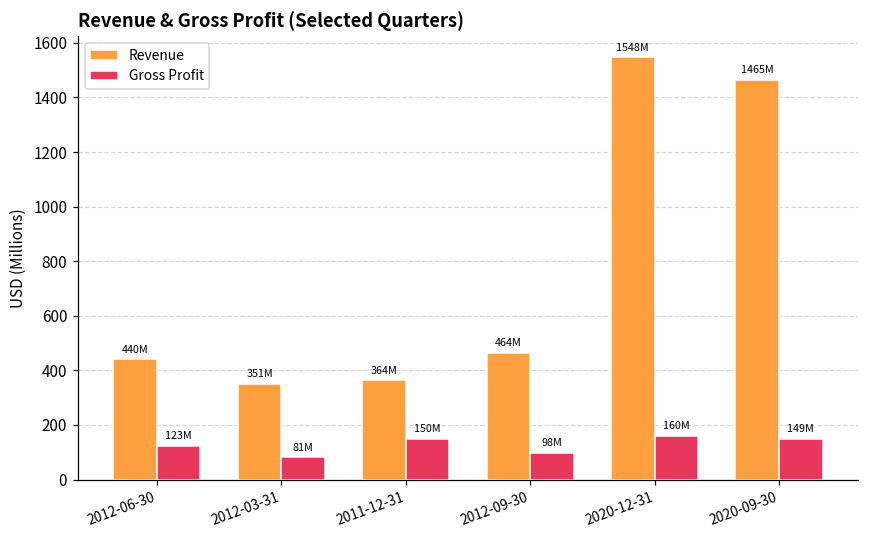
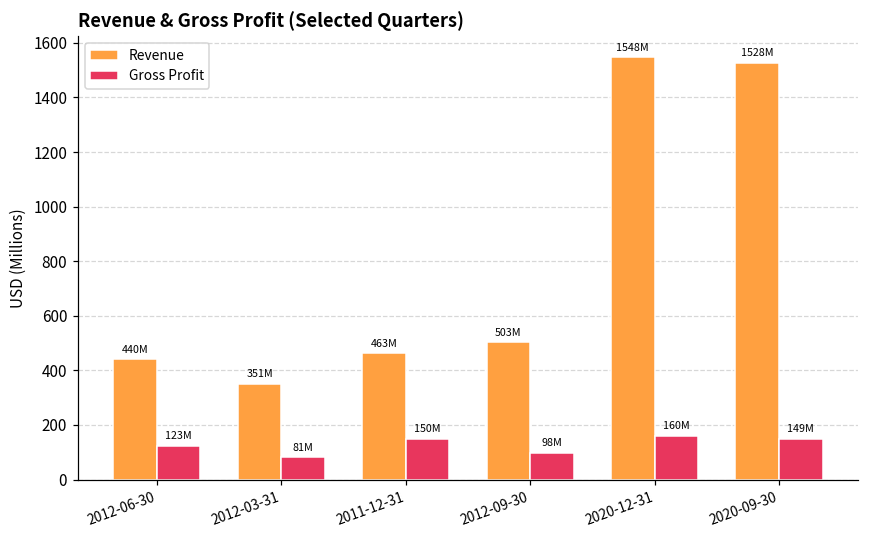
Revenue, 2011-12-31: 364M -> 463M
Revenue, 2012-09-30: 464M -> 503M
Revenue, 2020-09-30: 1465M -> 1528M
